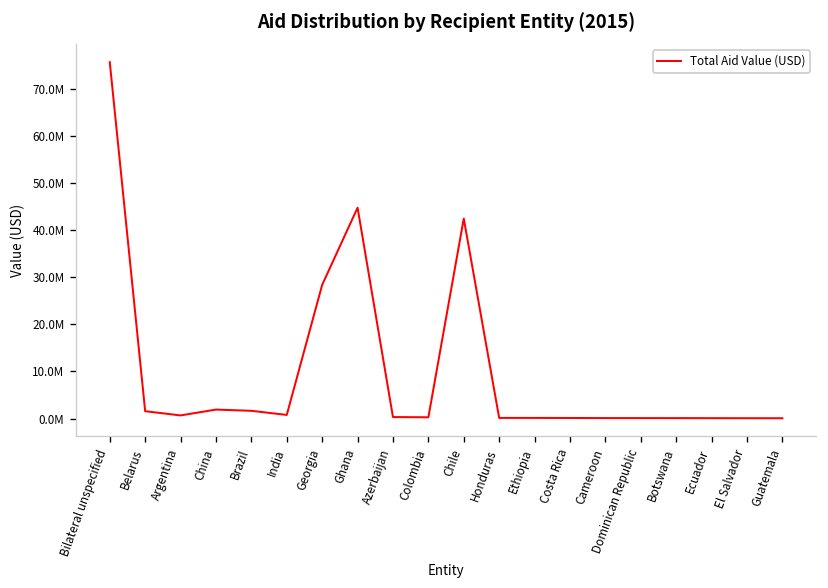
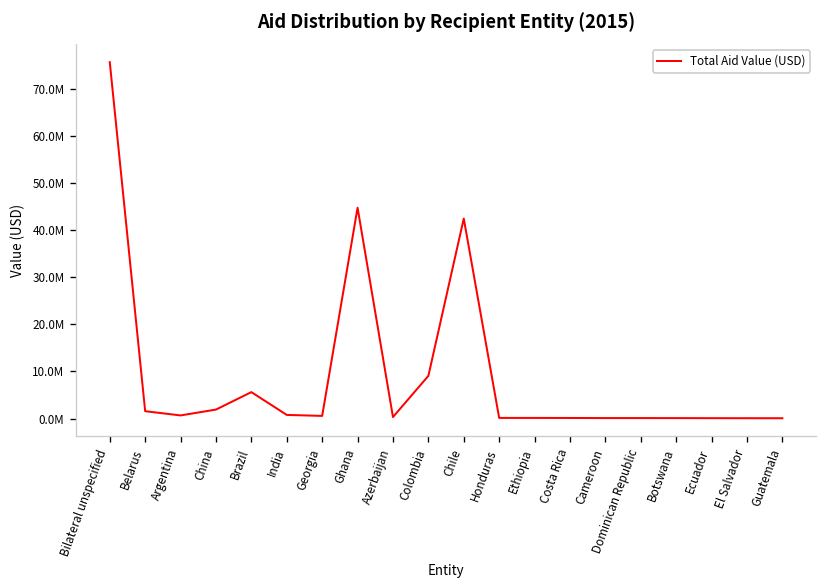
Brazil: 2000000 -> 6000000
Georgia: 28000000 -> 1000000
Colombia: 0 -> 9000000
